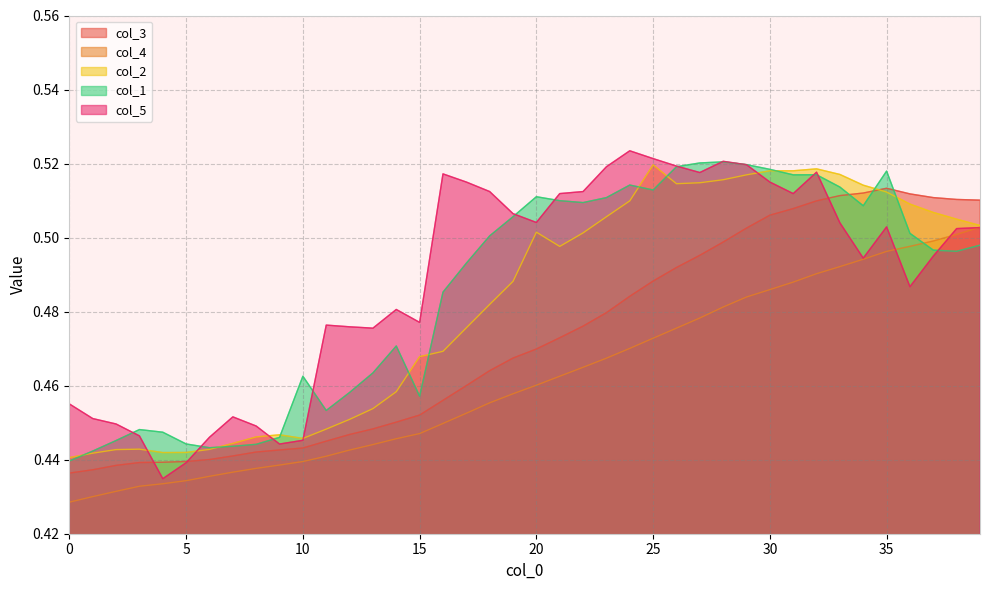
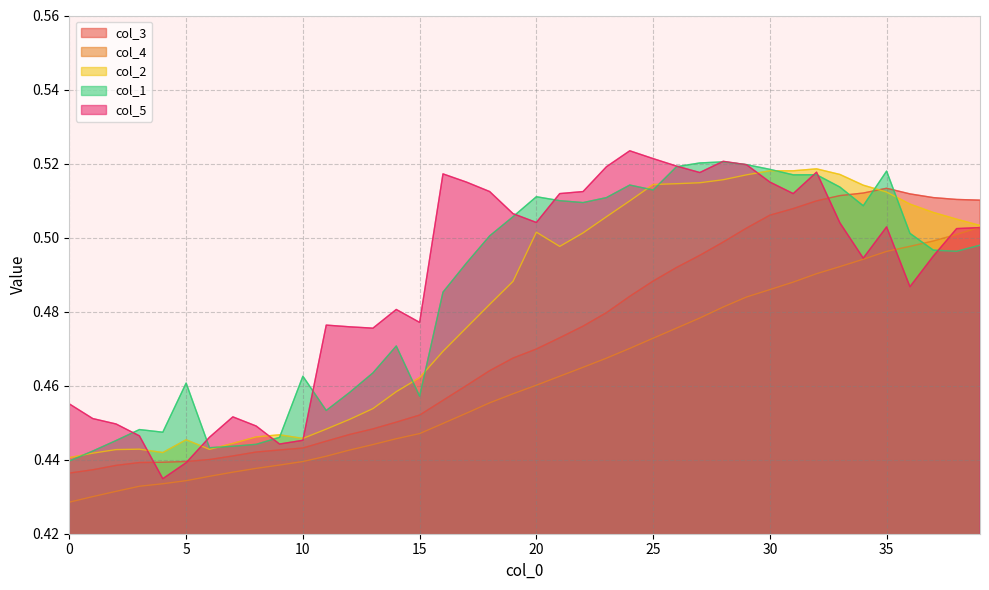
col_2, 5: 0.442 -> 0.445
col_1, 5: 0.444 -> 0.461
col_2, 15: 0.468 -> 0.462
col_2, 25: 0.520 -> 0.514
